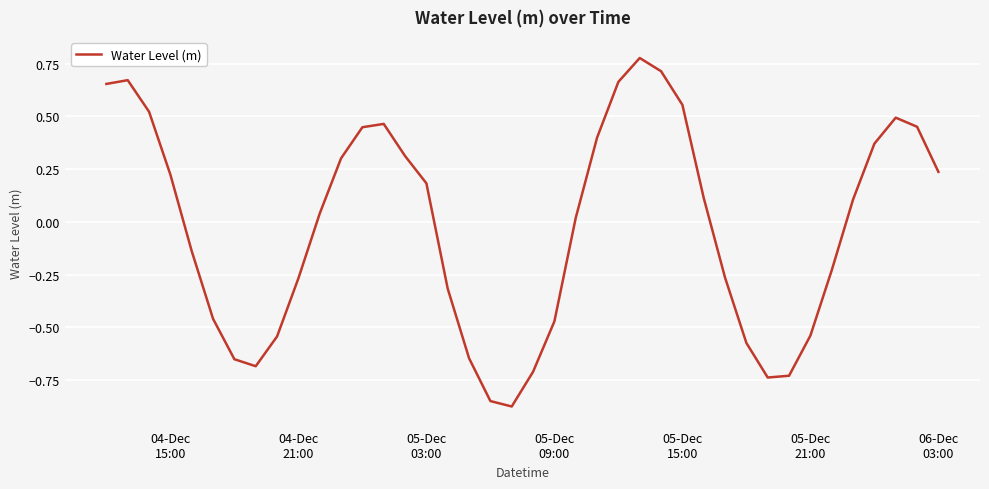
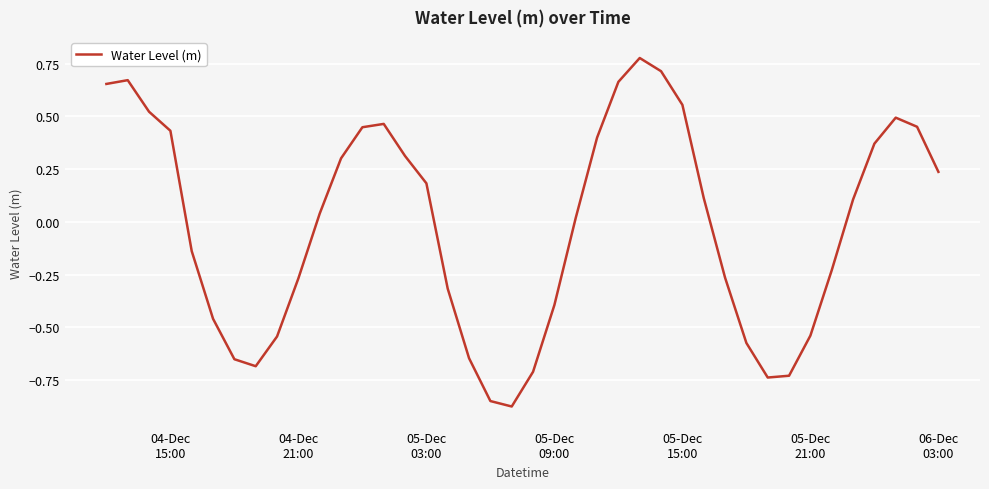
04-Dec 15:00: 0.22 -> 0.43
05-Dec 09:00: -0.47 -> -0.39
